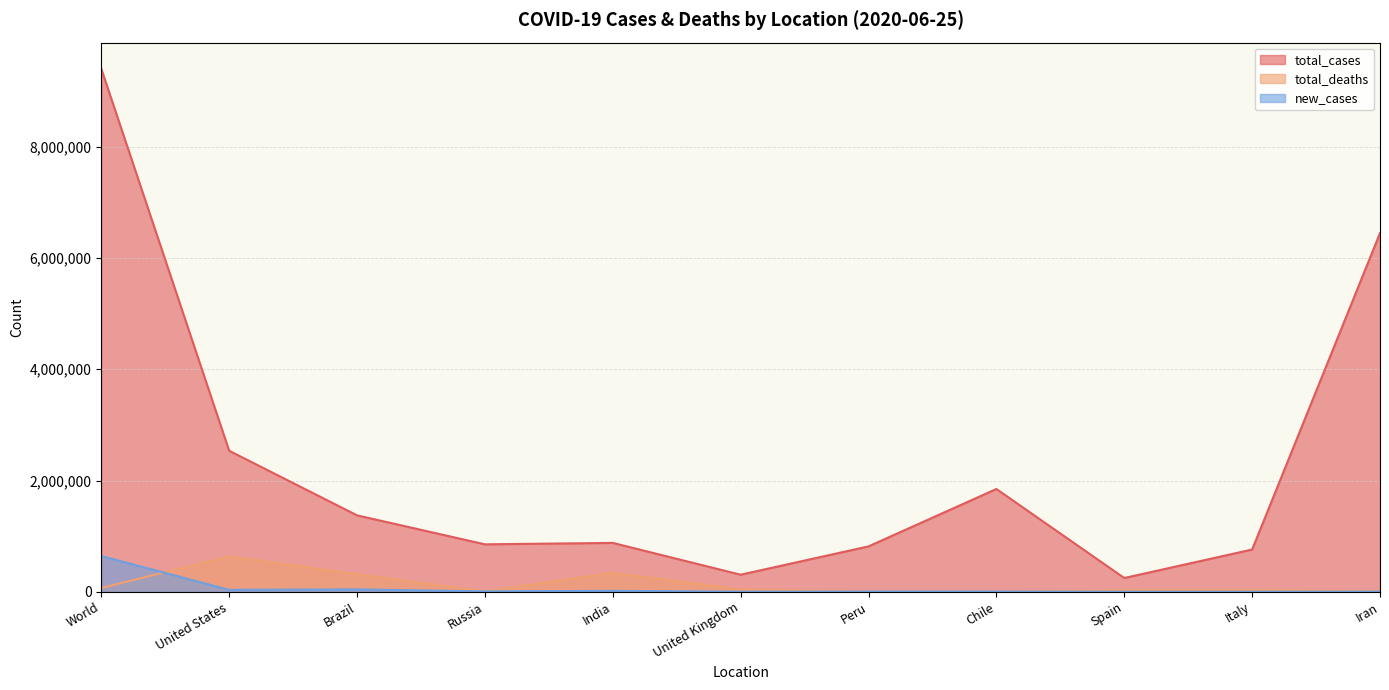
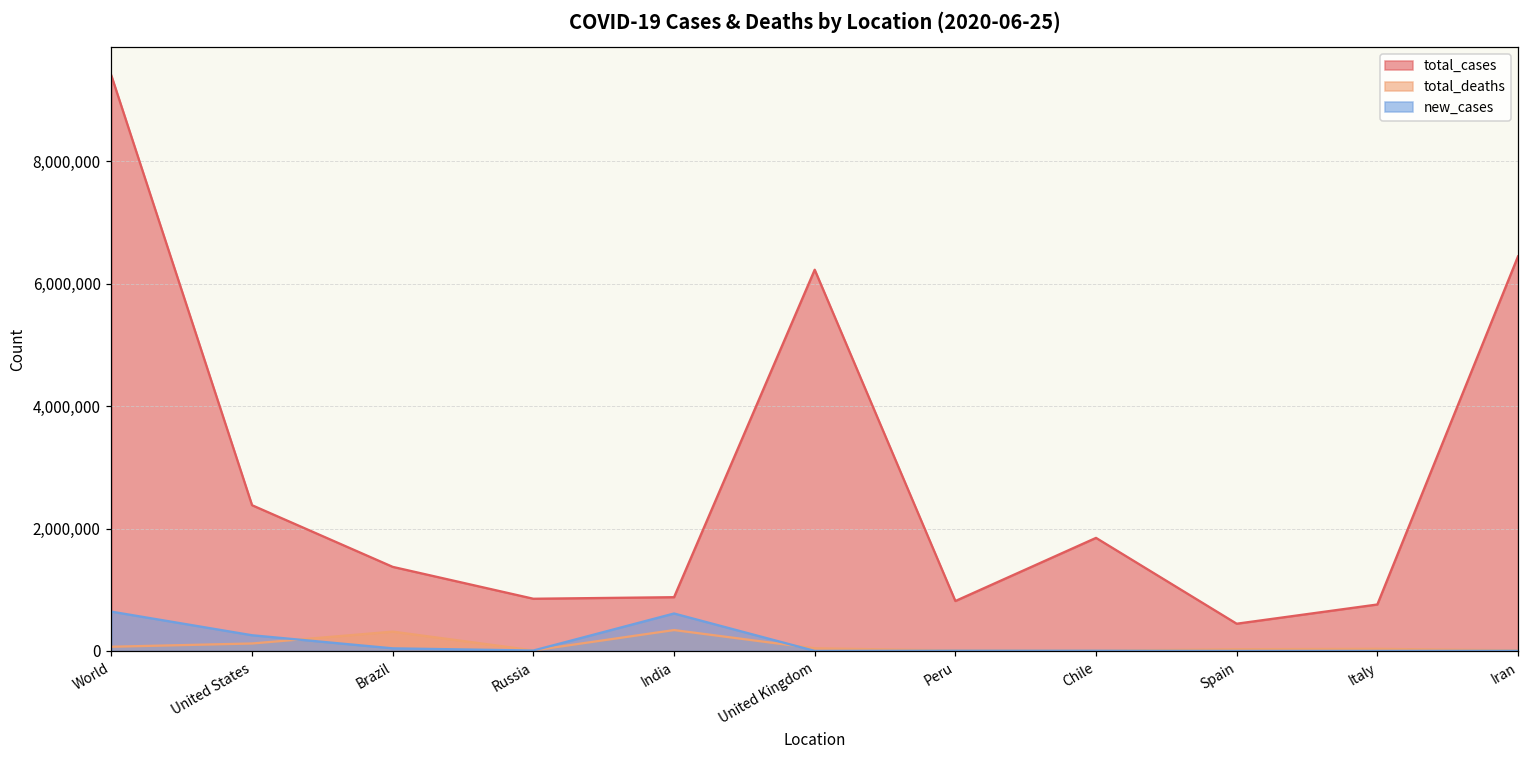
total_cases, United States: 2,500,000 -> 2,400,000
total_deaths, United States: 600,000 -> 100,000
new_cases, United States: 0 -> 300,000
new_cases, India: 0 -> 600,000
total_cases, United Kingdom: 300,000 -> 6,200,000
total_cases, Spain: 200,000 -> 400,000
